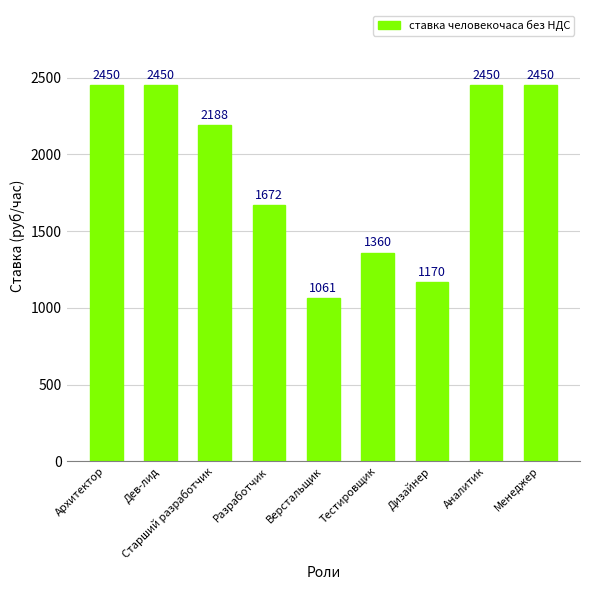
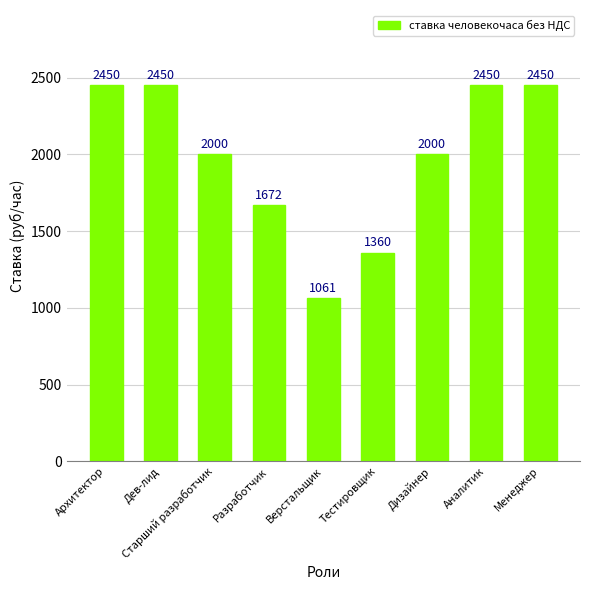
Cтарший разработчик: 2188 -> 2000
Дизайнер: 1170 -> 2000
